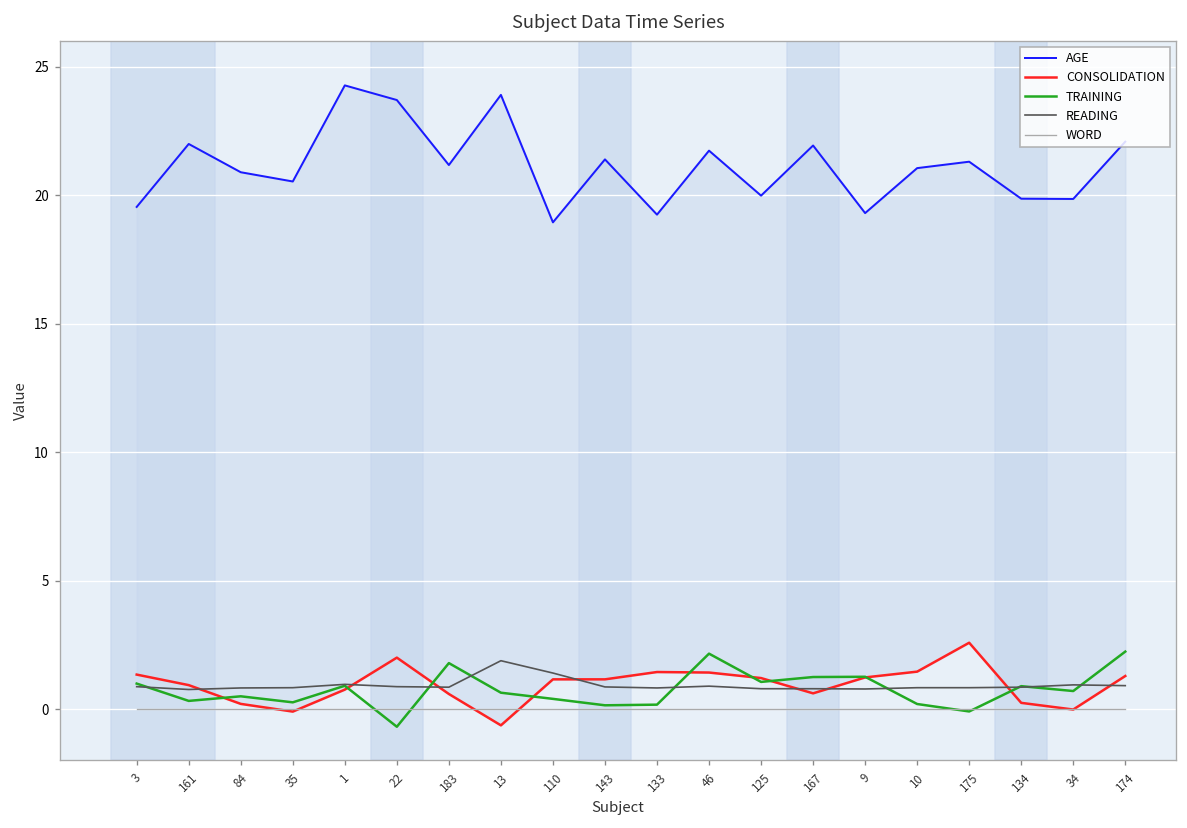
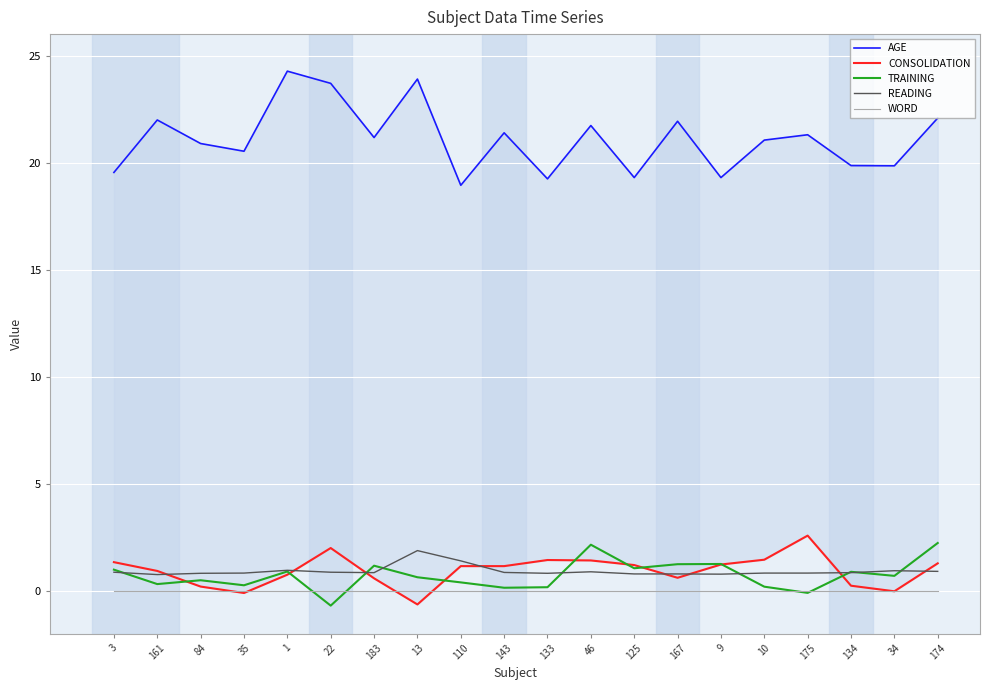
TRAINING, 183: 1.8 -> 1.2
AGE, 125: 20.0 -> 19.3
